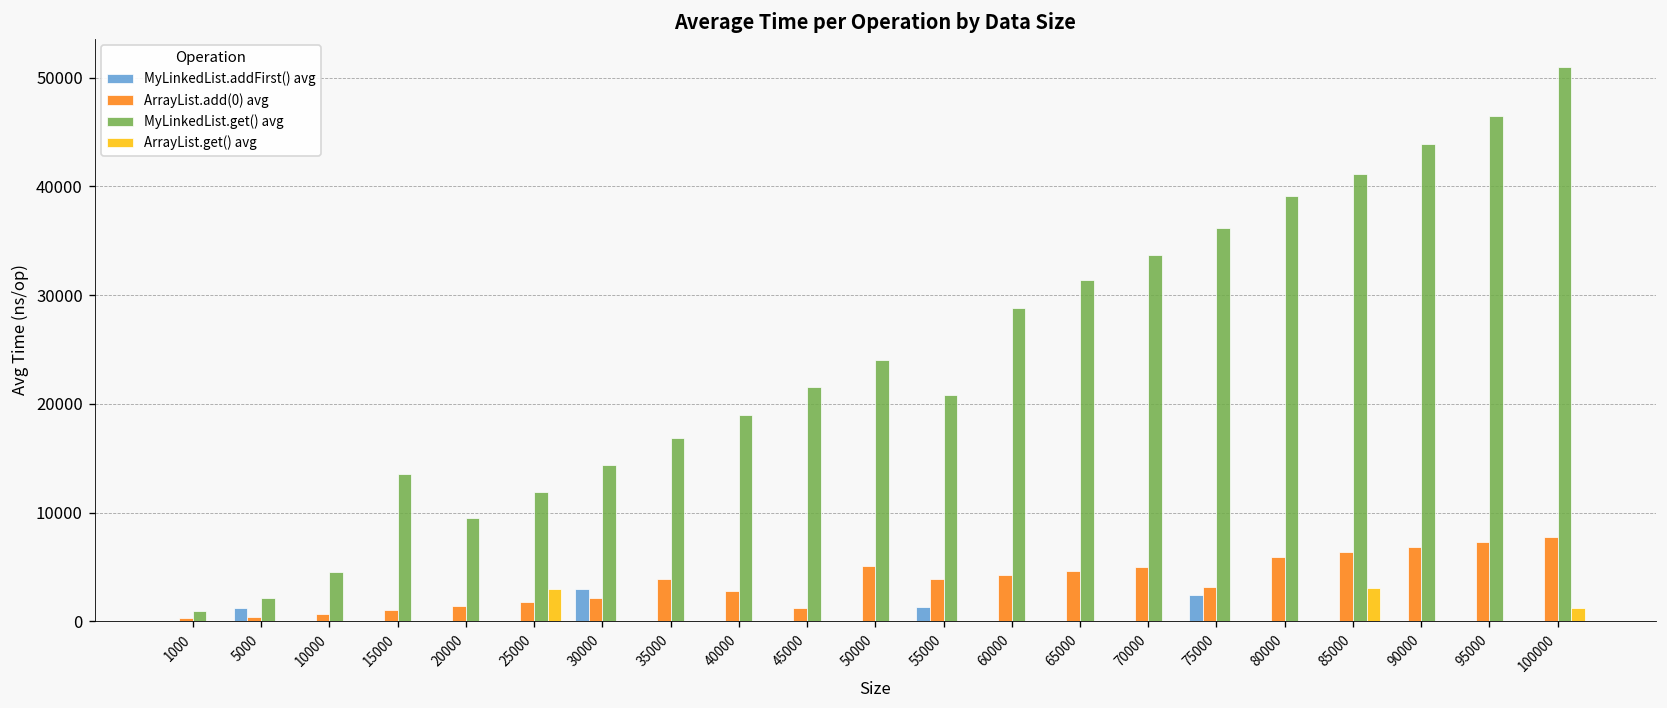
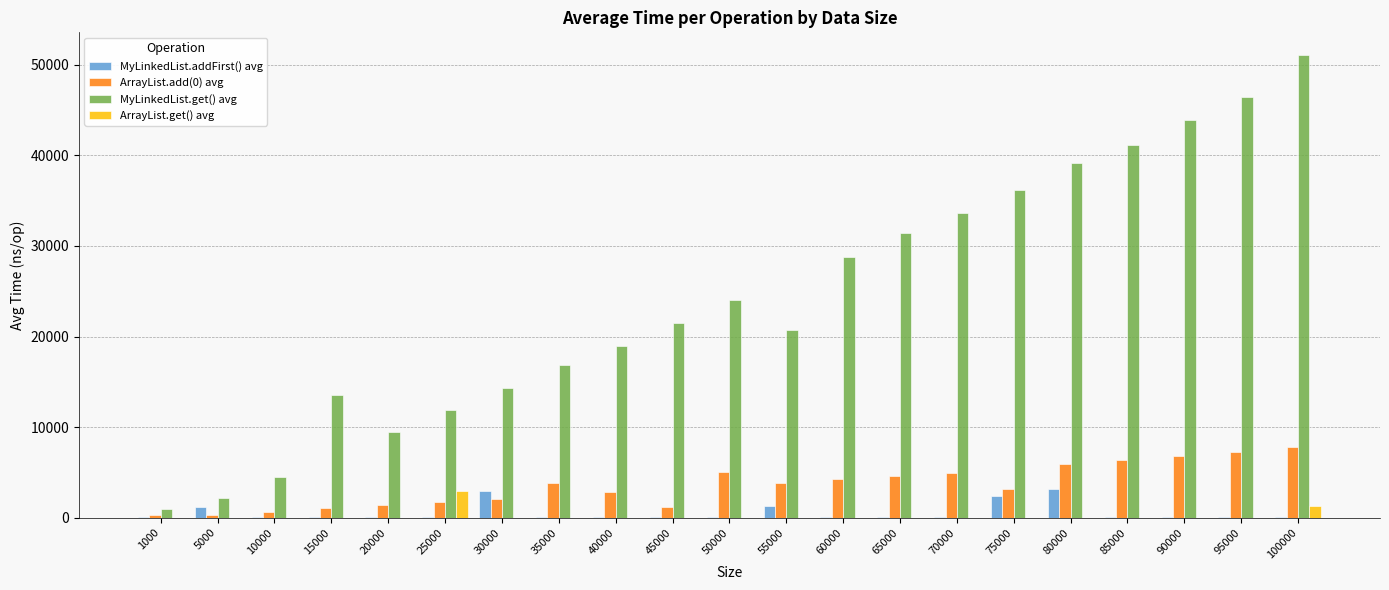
MyLinkedList.addFirst() avg, 80000: 0 -> 3000
ArrayList.get() avg, 85000: 3000 -> 0
